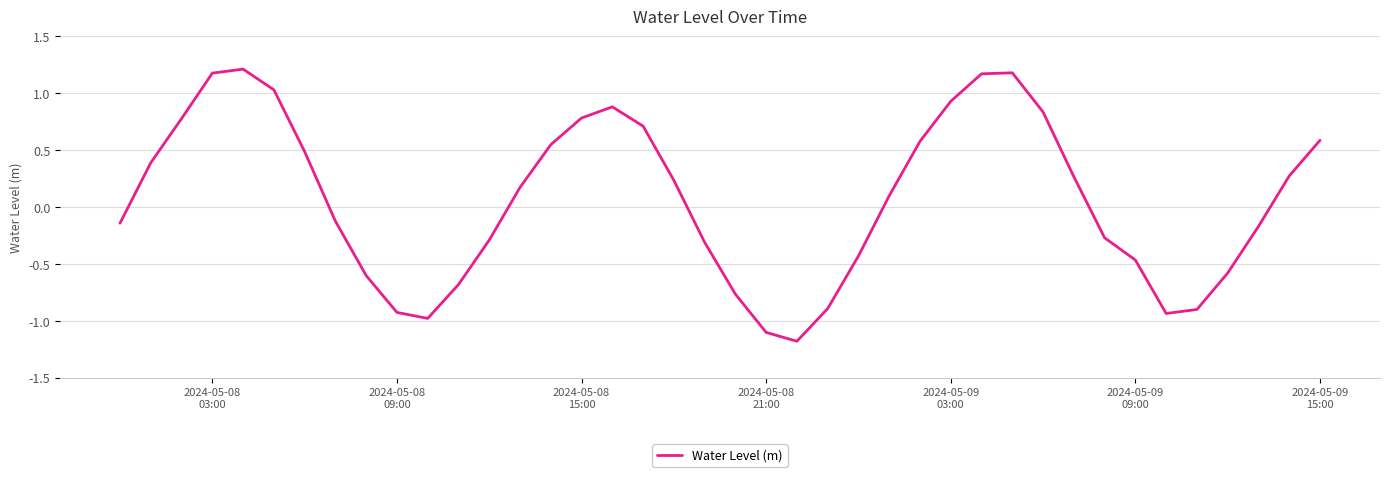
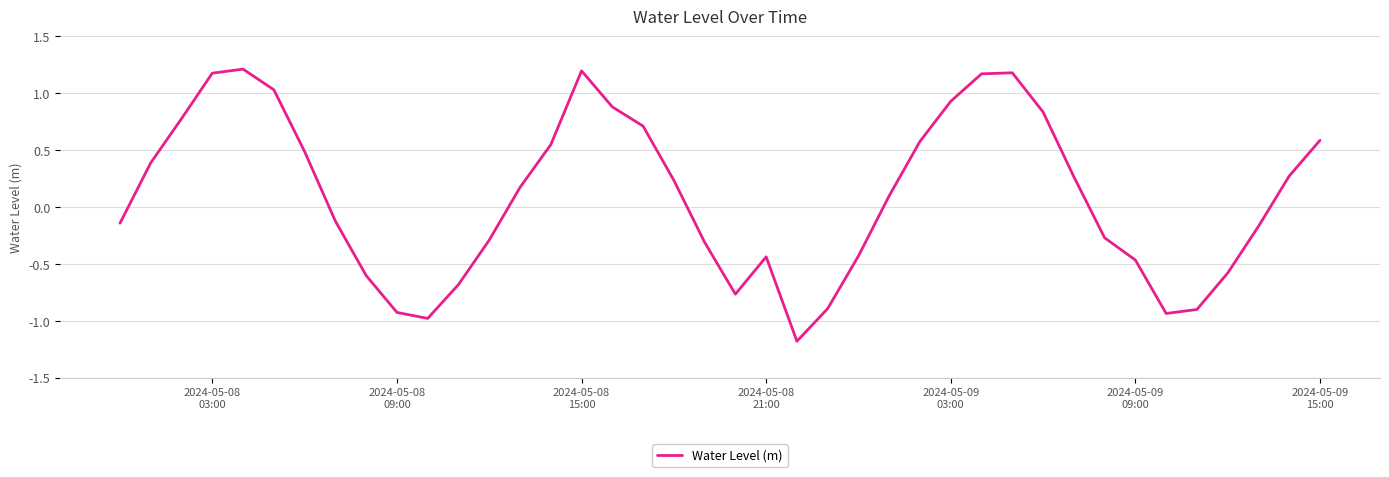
2024-05-08 15:00: 0.78 -> 1.19
2024-05-08 21:00: -1.10 -> -0.44
